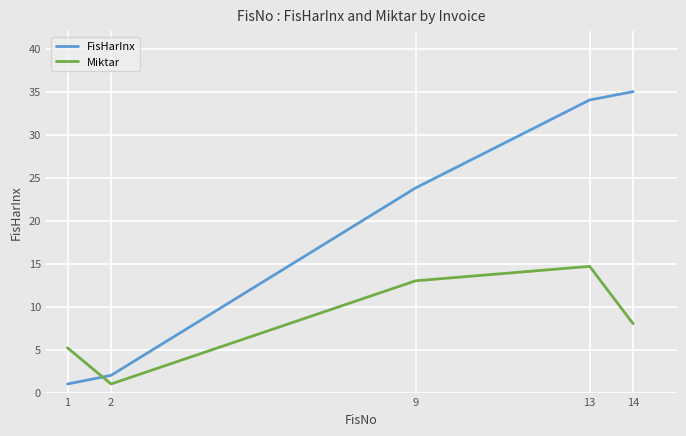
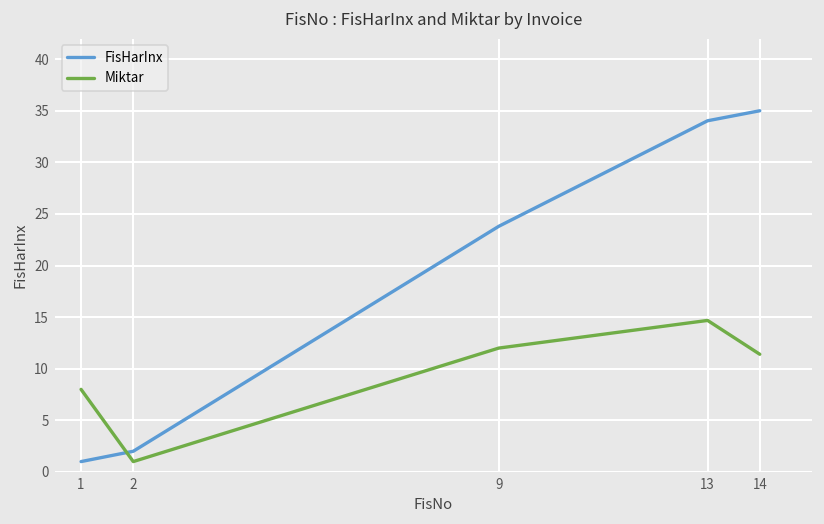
Miktar, 1: 5 -> 8
Miktar, 9: 13 -> 12
Miktar, 14: 8 -> 11
